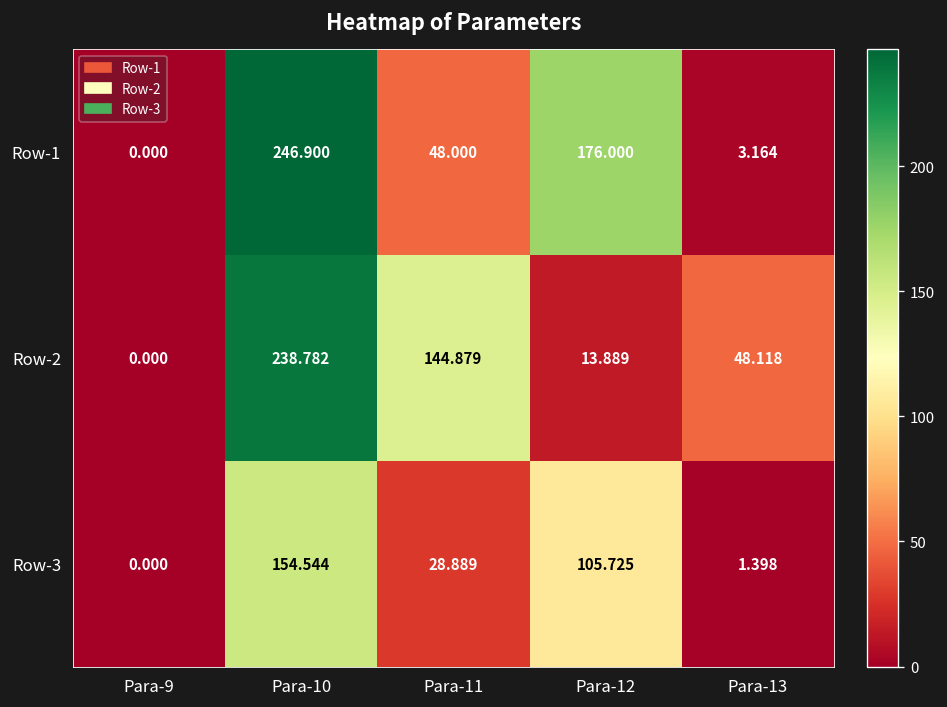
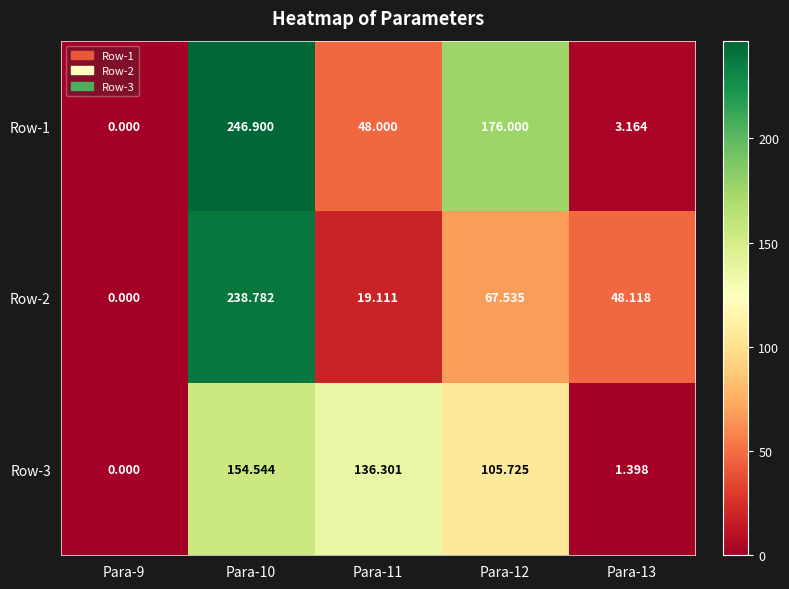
Row-2, Para-11: 144.879 -> 19.111
Row-2, Para-12: 13.889 -> 67.535
Row-3, Para-11: 28.889 -> 136.301
